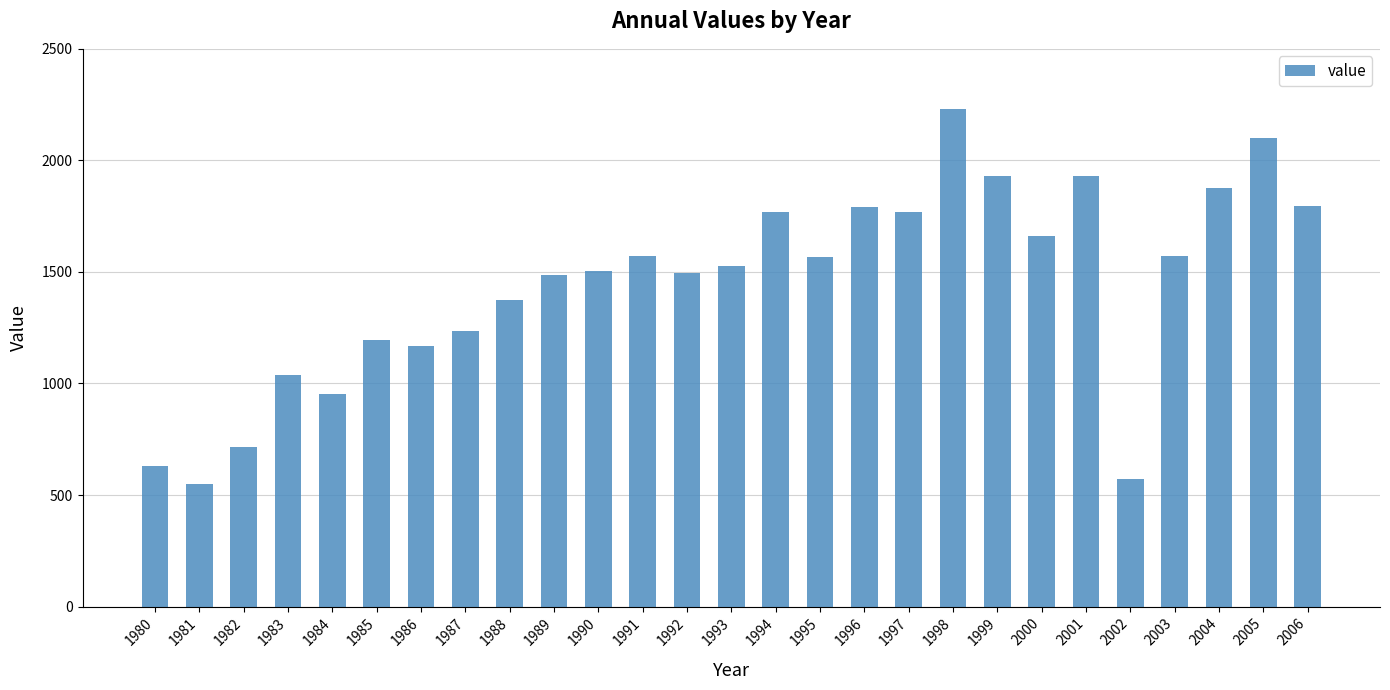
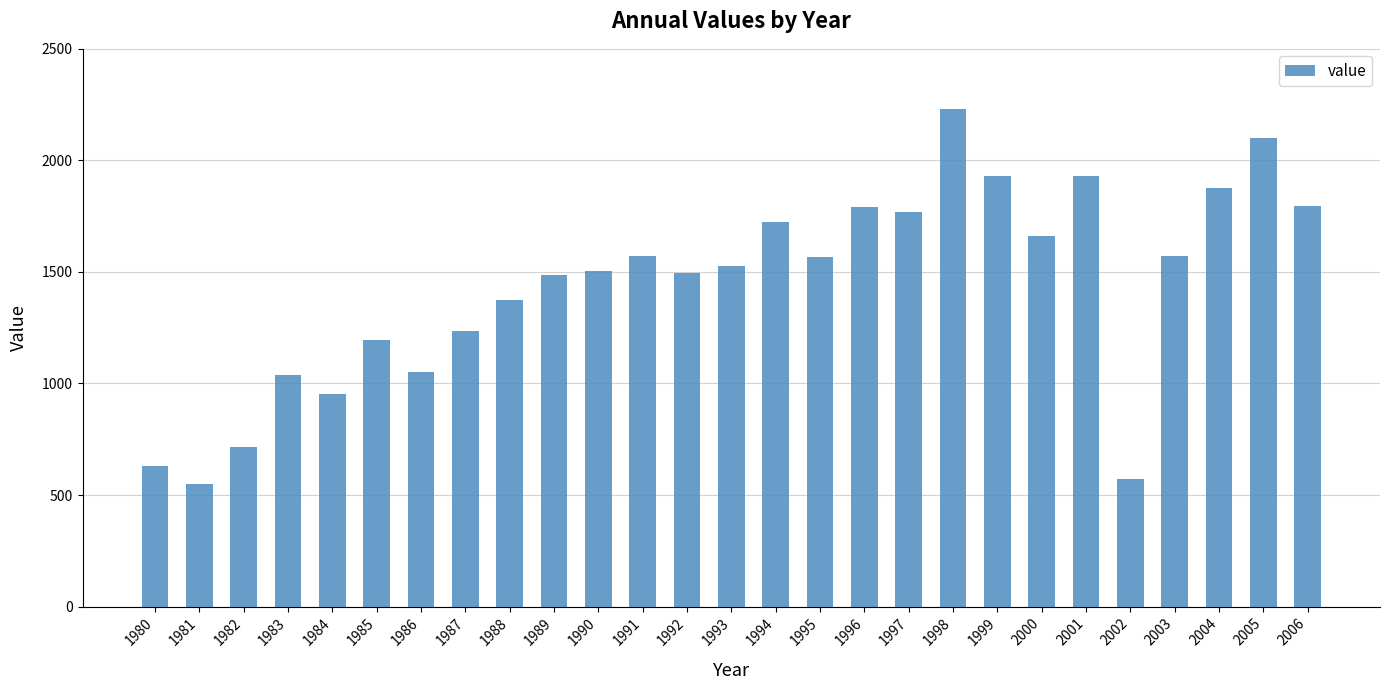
1986: 1170 -> 1050
1994: 1770 -> 1720
